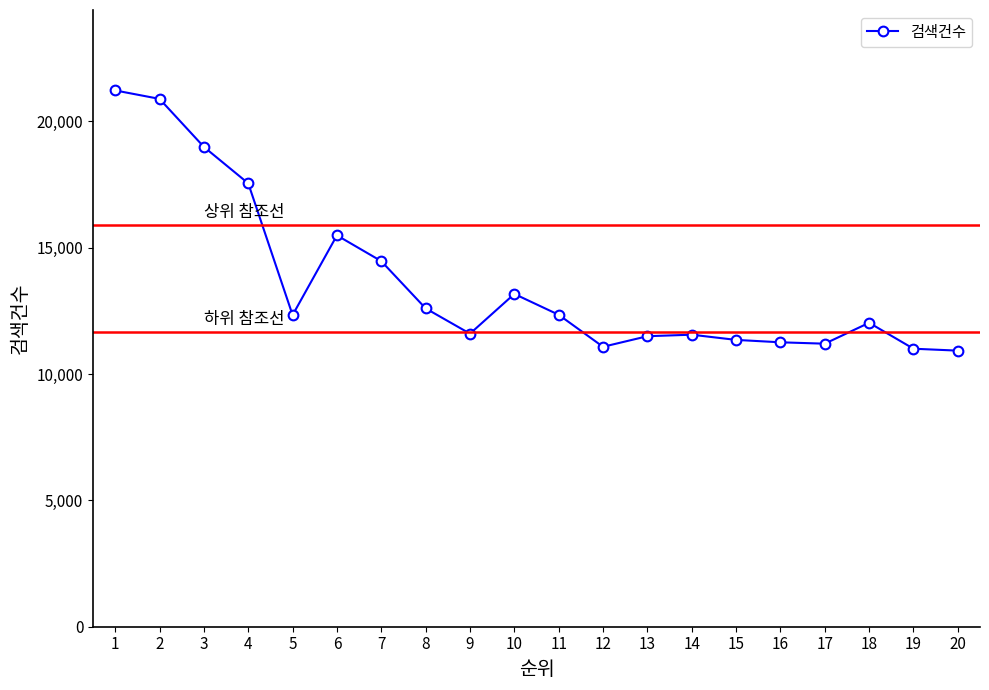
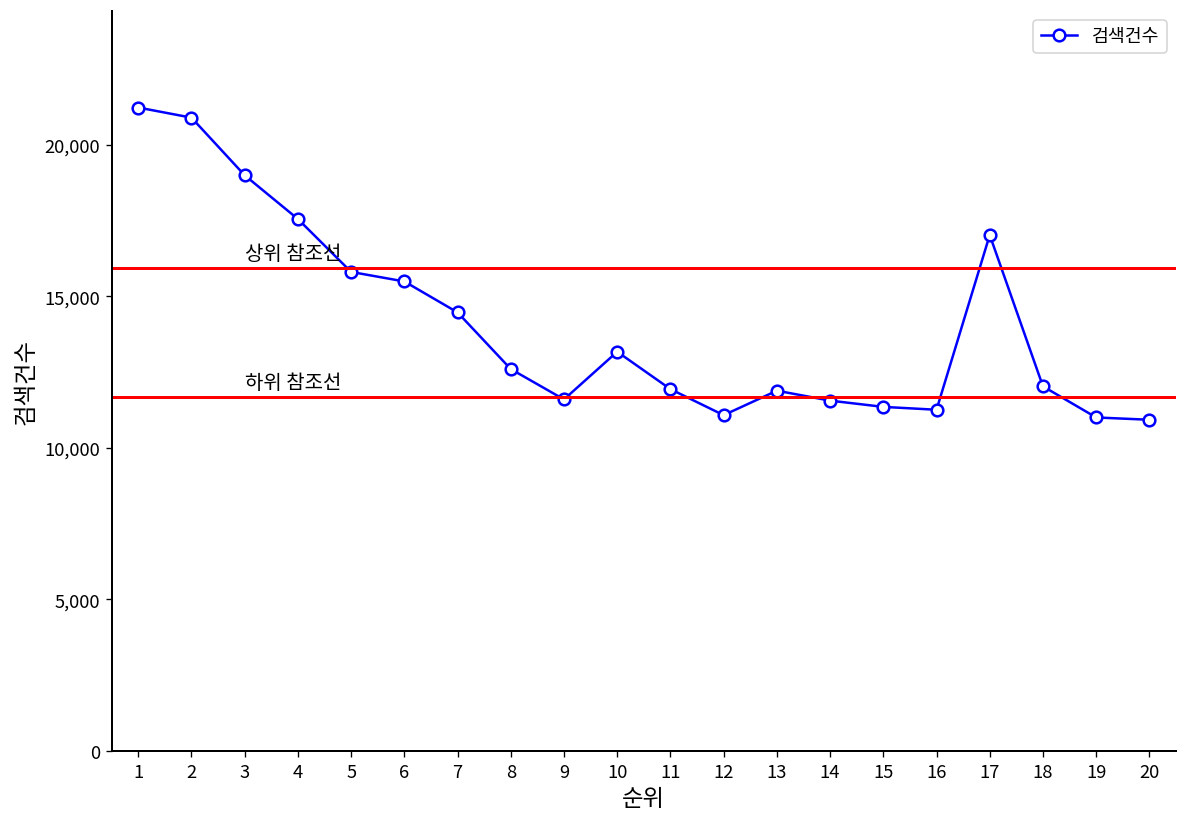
5: 12,300 -> 15,800
11: 12,300 -> 11,900
13: 11,500 -> 11,900
17: 11,200 -> 17,000
